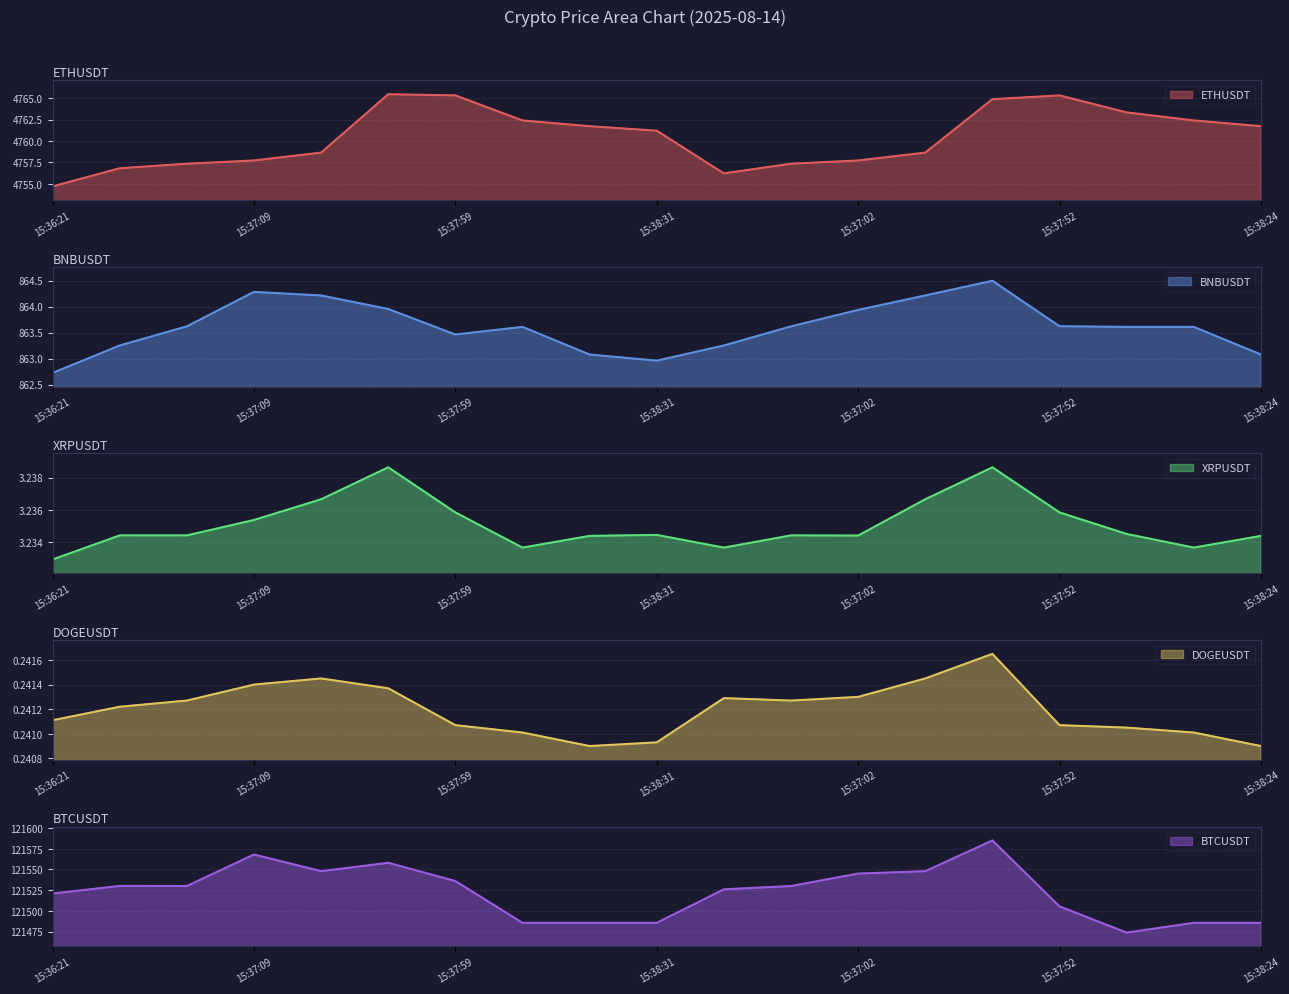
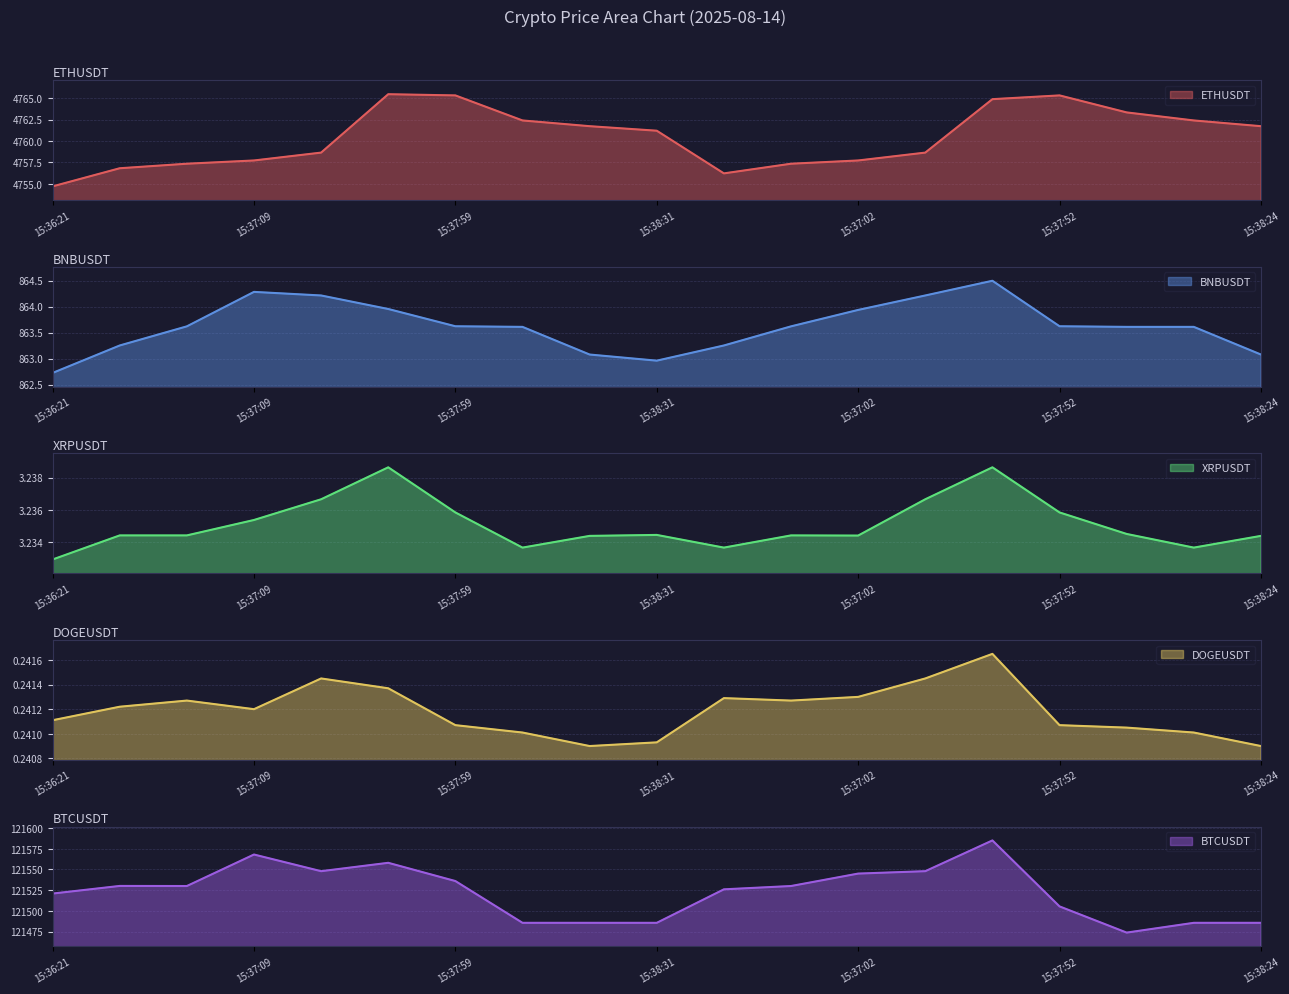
BNBUSDT, 15:37:59: 863.5 -> 863.6
DOGEUSDT, 15:37:09: 0.2414 -> 0.2412
